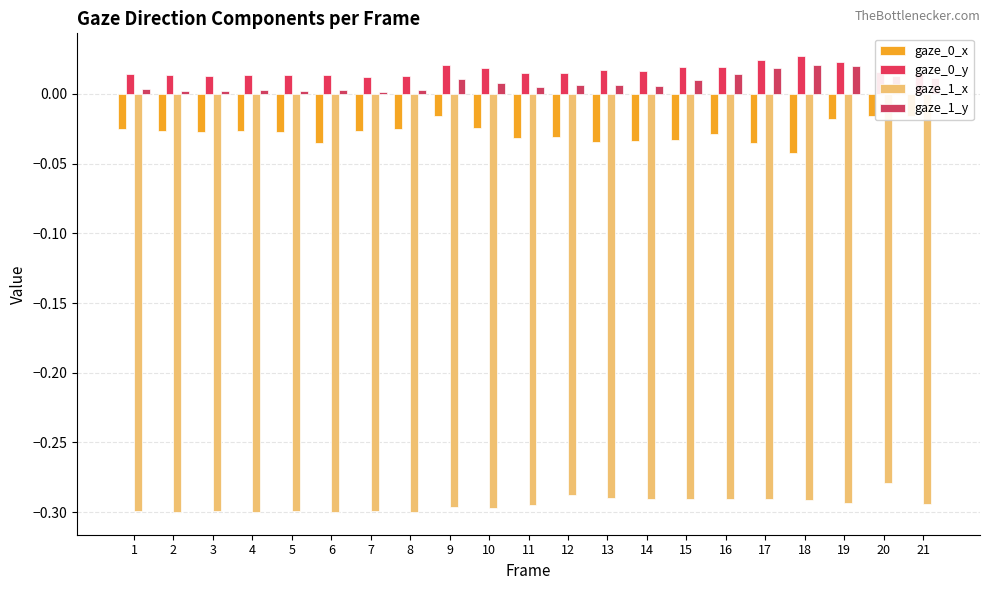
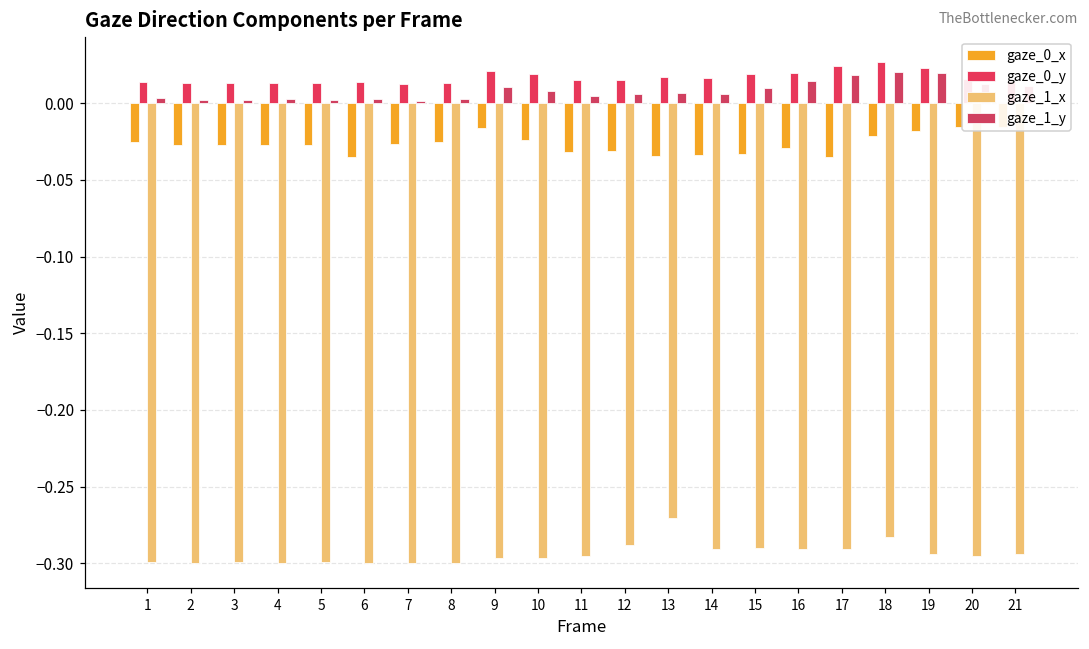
gaze_1_x, 13: -0.290 -> -0.270
gaze_0_x, 18: -0.042 -> -0.022
gaze_1_x, 18: -0.291 -> -0.283
gaze_1_x, 20: -0.279 -> -0.295
